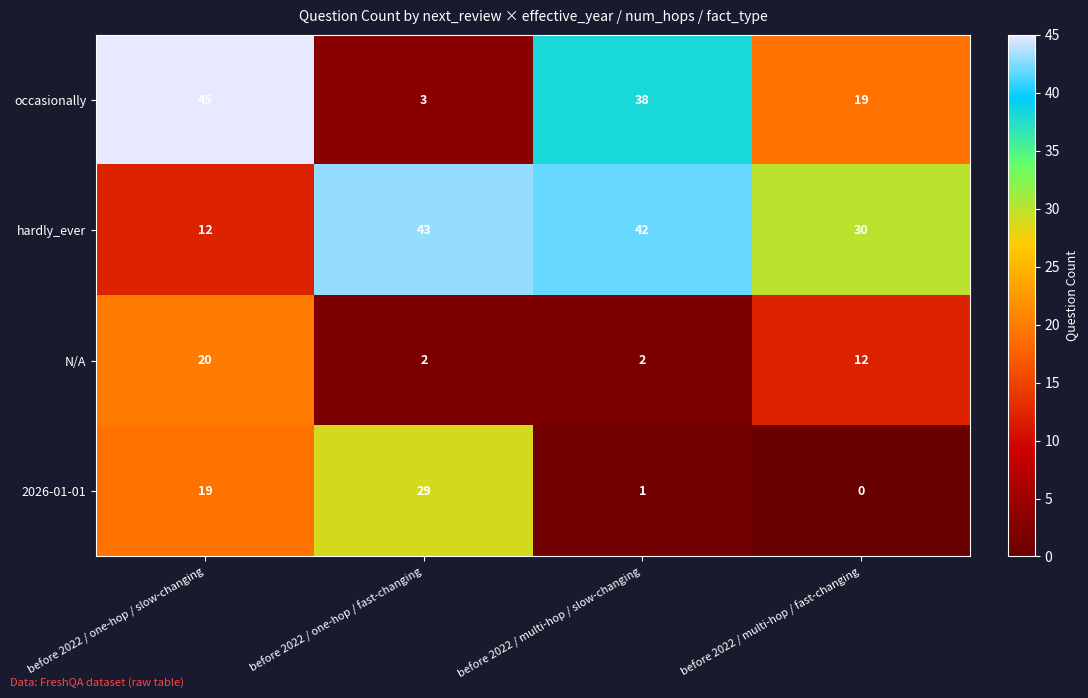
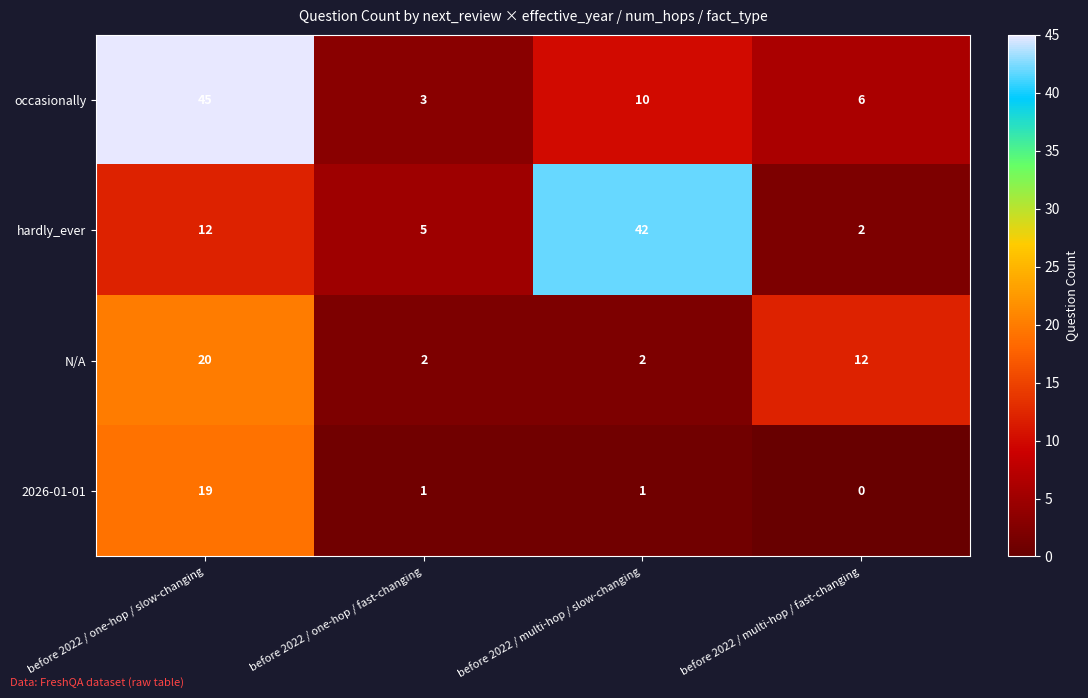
occasionally, before 2022 / multi-hop / slow-changing: 38 -> 10
occasionally, before 2022 / multi-hop / fast-changing: 19 -> 6
hardly_ever, before 2022 / one-hop / fast-changing: 43 -> 5
hardly_ever, before 2022 / multi-hop / fast-changing: 30 -> 2
2026-01-01, before 2022 / one-hop / fast-changing: 29 -> 1
